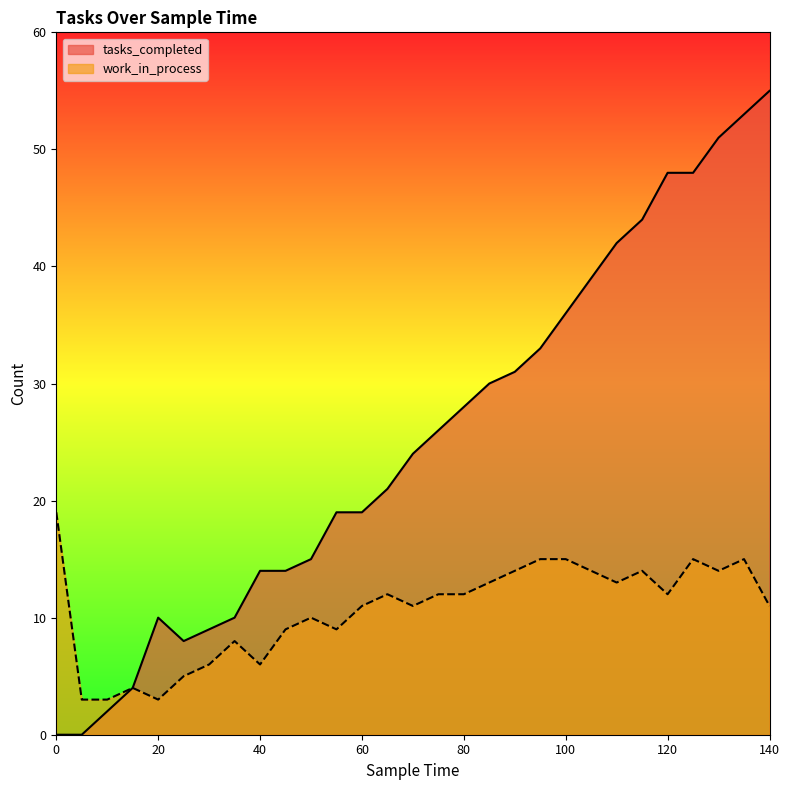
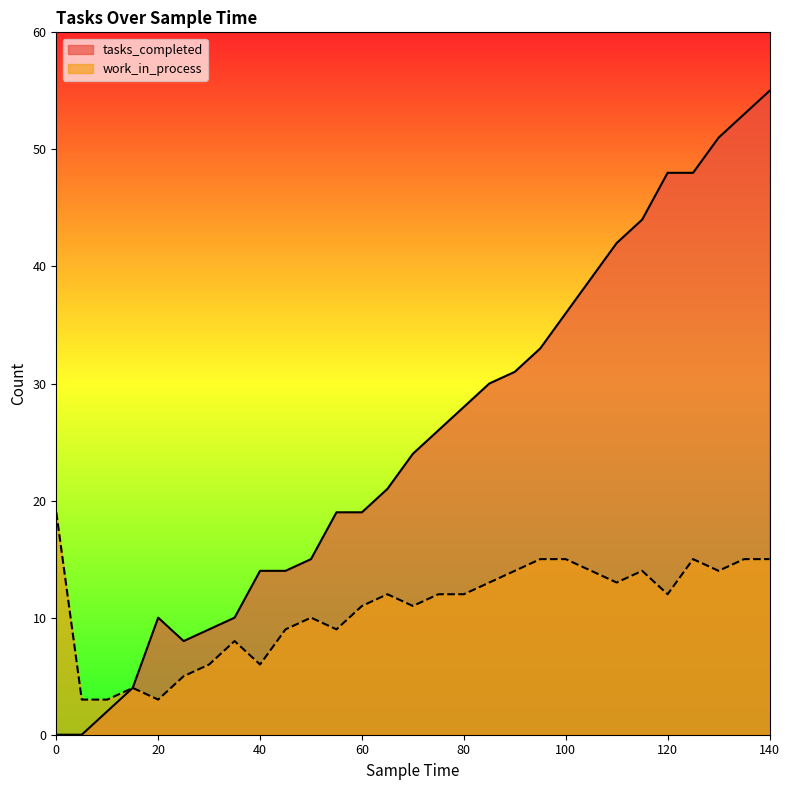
work_in_process, 140: 11 -> 15
